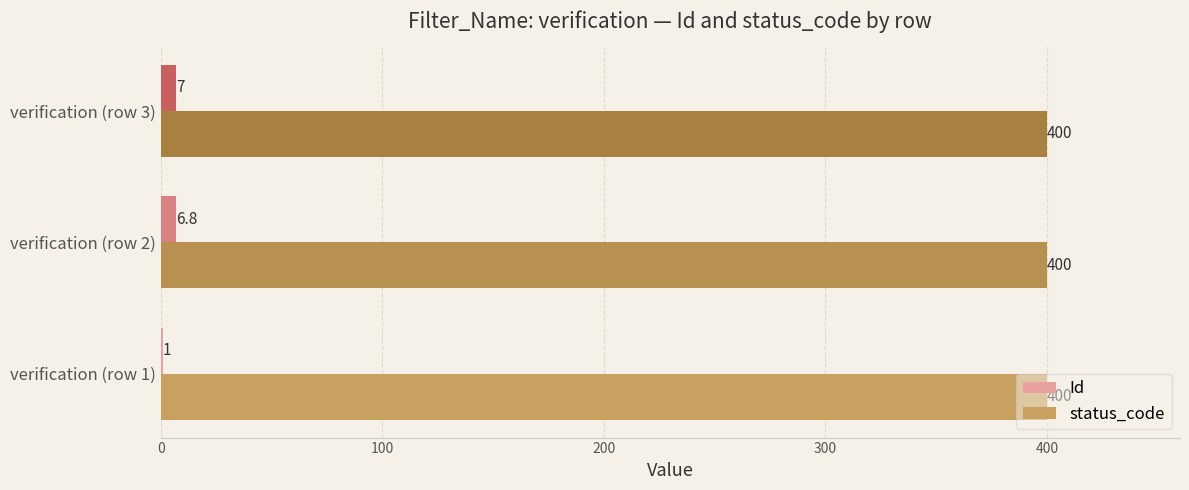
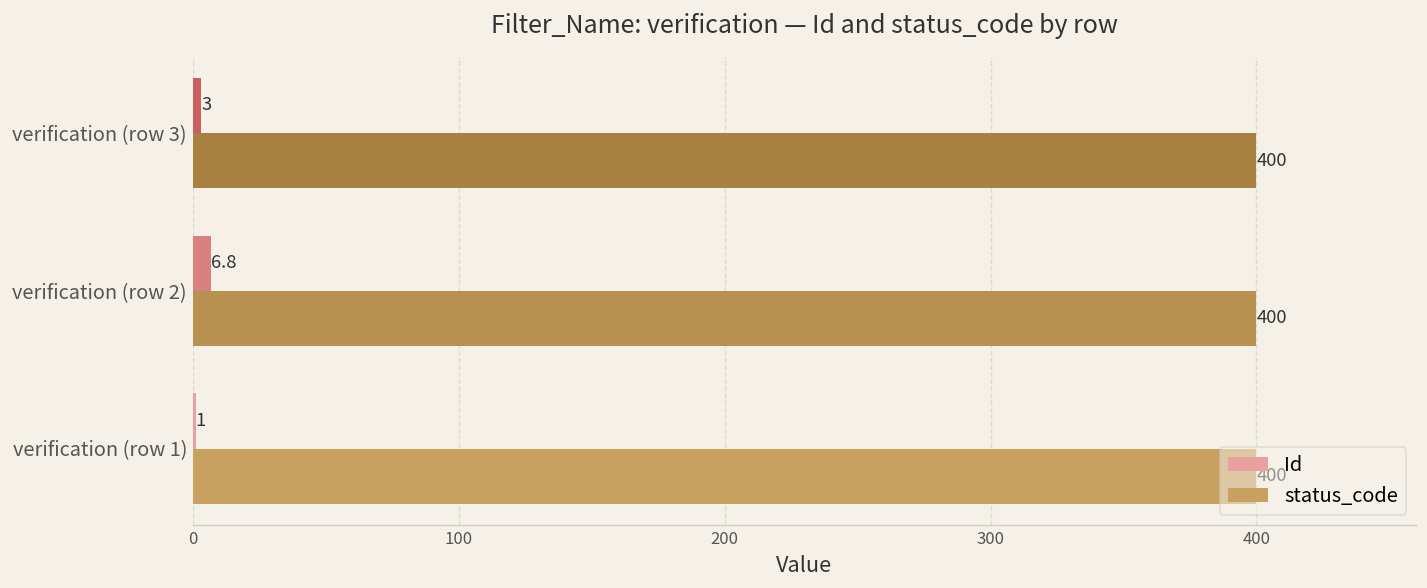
Id, verification (row 3): 7 -> 3
